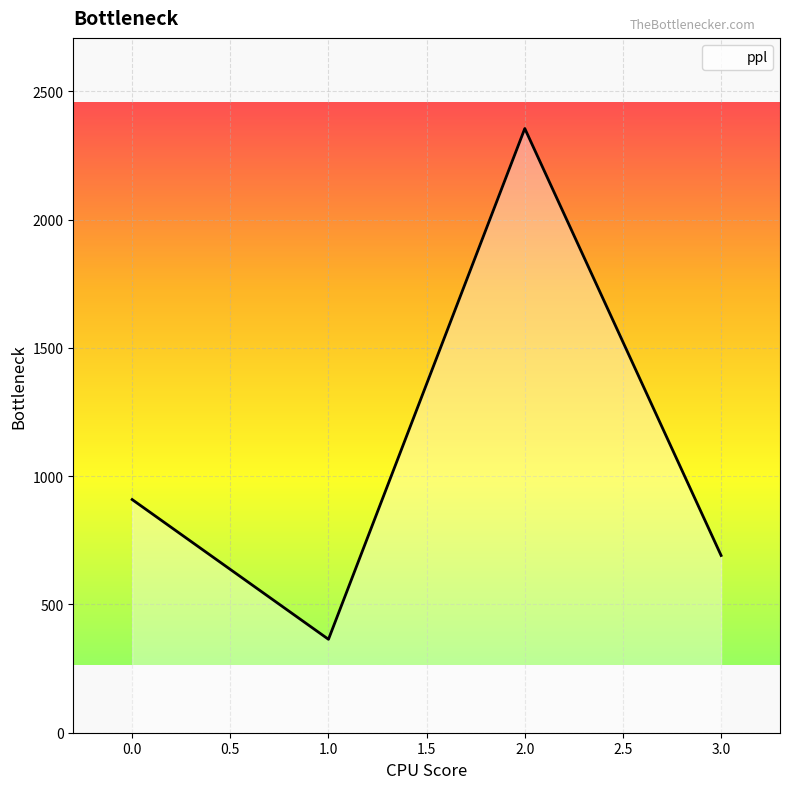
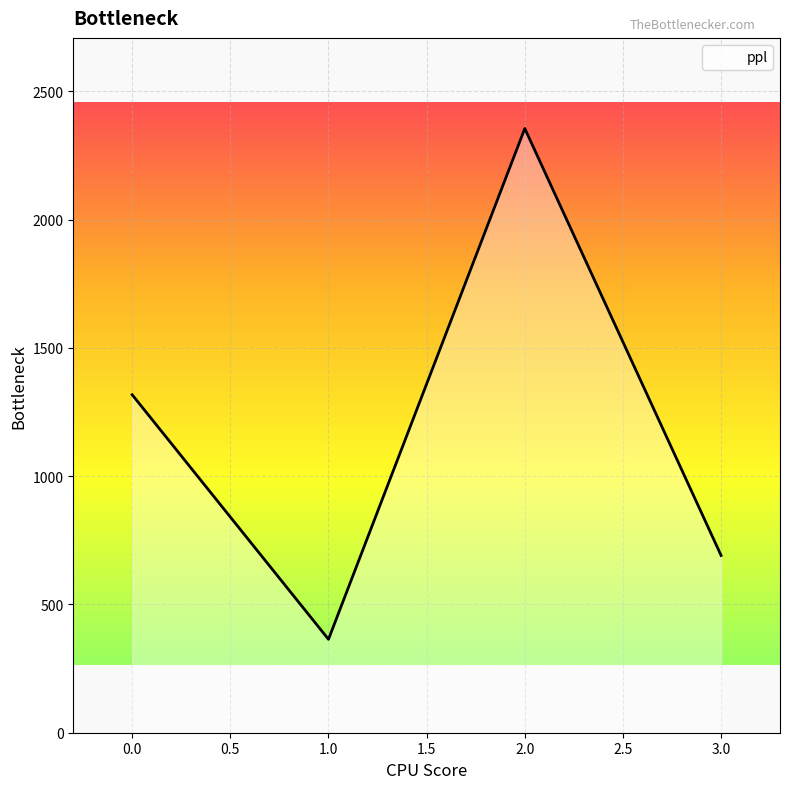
0.0: 910 -> 1320
